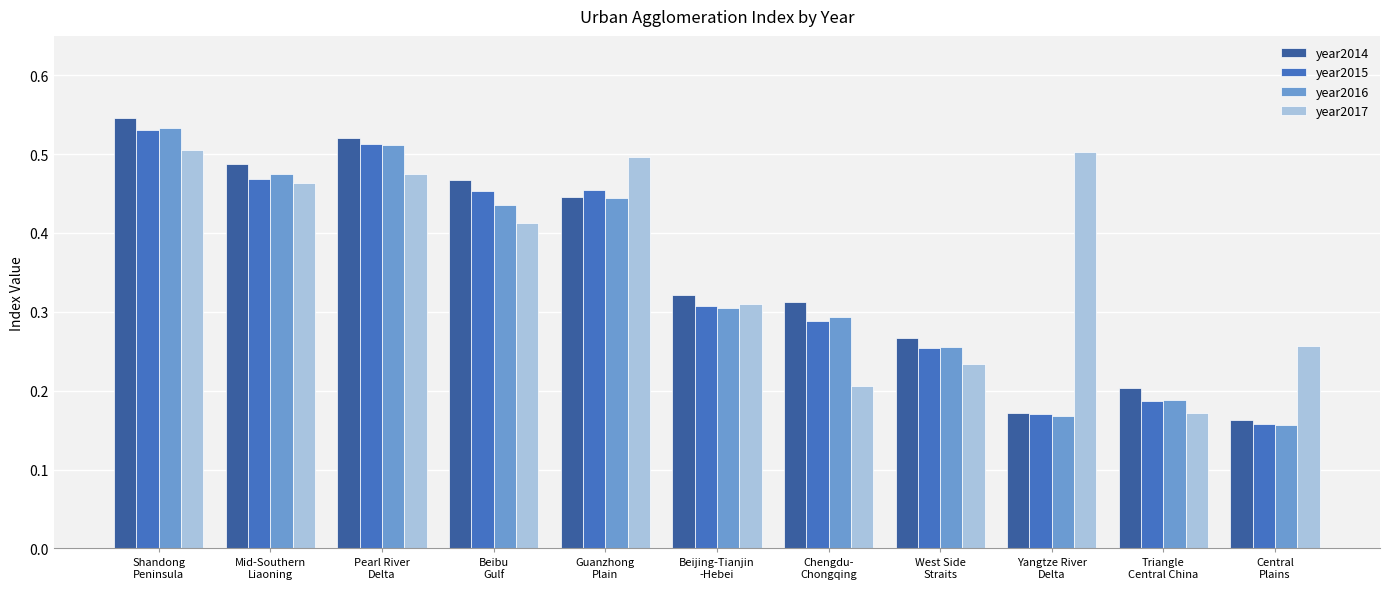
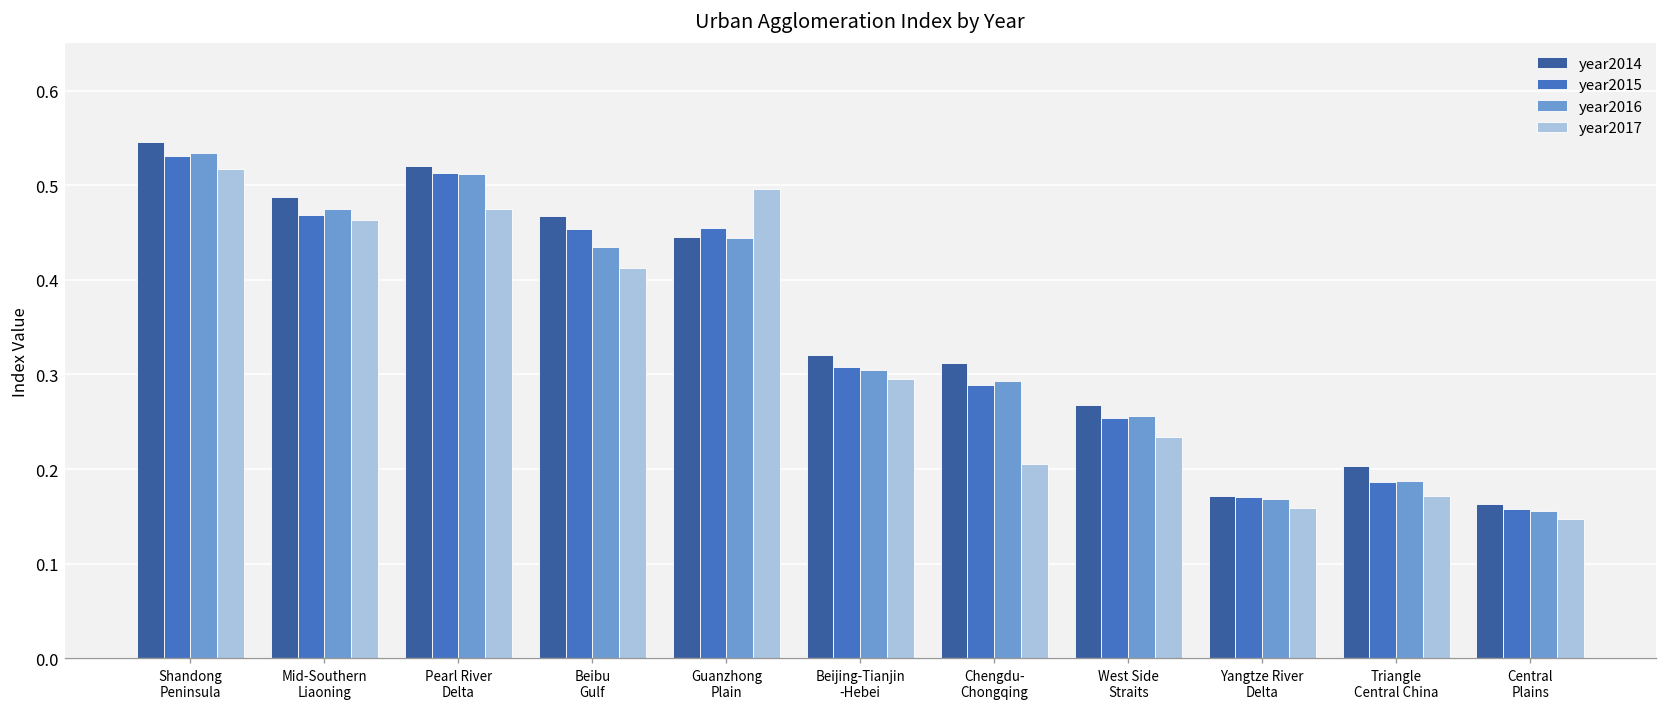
year2017, Shandong Peninsula: 0.50 -> 0.52
year2017, Beijing-Tianjin -Hebei: 0.31 -> 0.30
year2017, Yangtze River Delta: 0.50 -> 0.16
year2017, Central Plains: 0.26 -> 0.15
